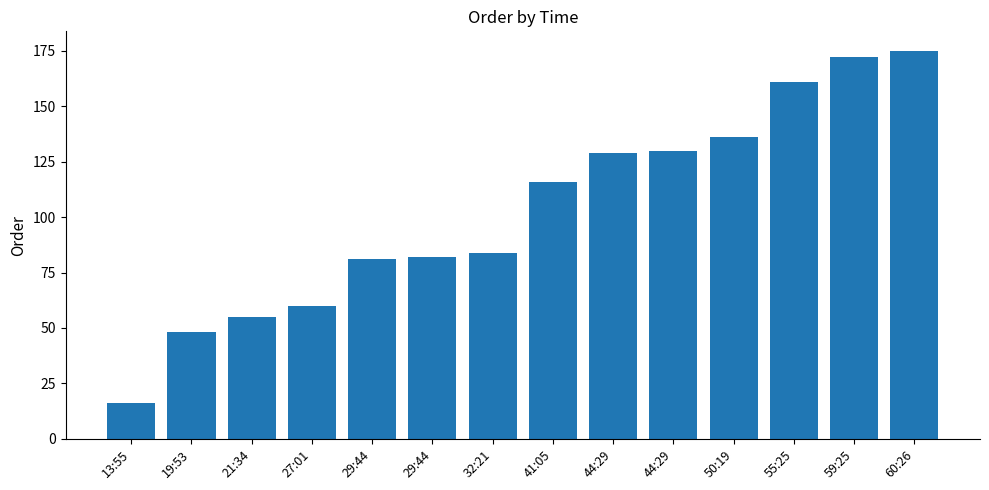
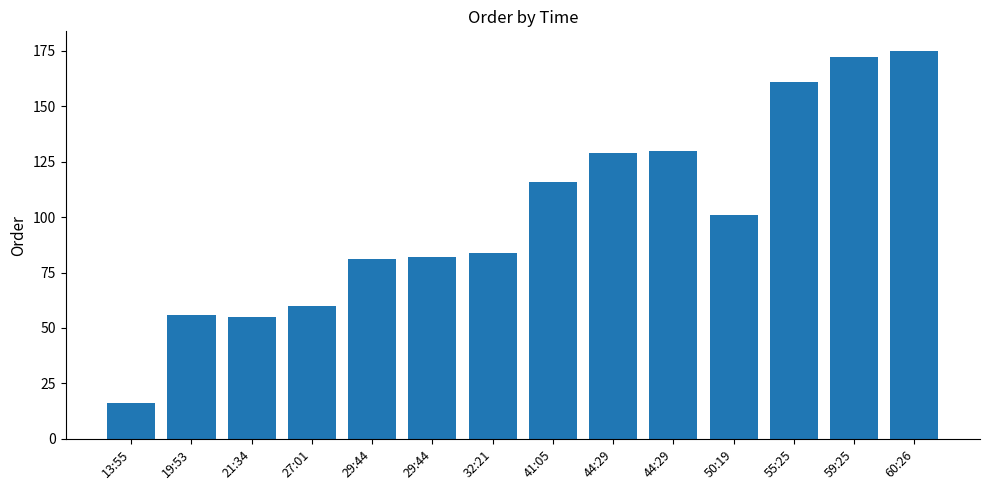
19:53: 48 -> 56
50:19: 136 -> 101
